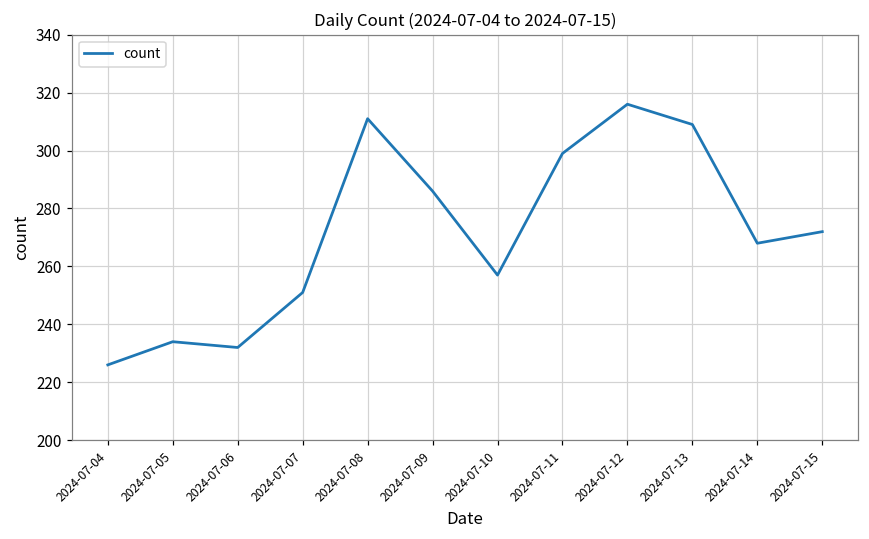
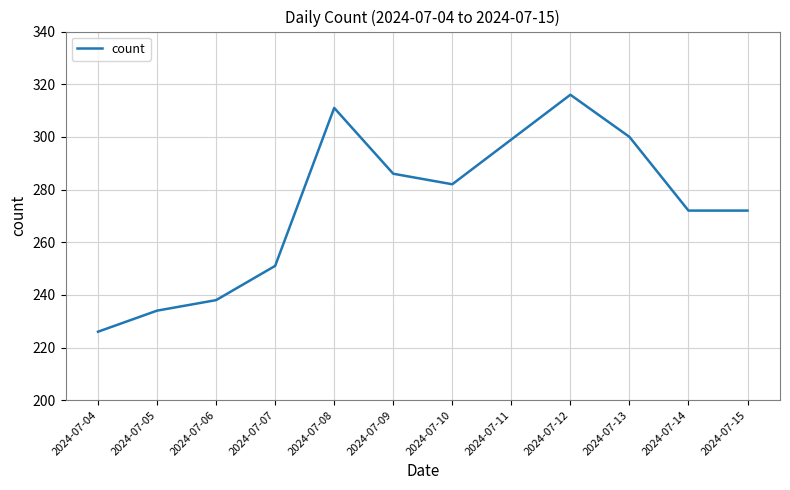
2024-07-06: 232 -> 238
2024-07-10: 257 -> 282
2024-07-13: 309 -> 300
2024-07-14: 268 -> 272
